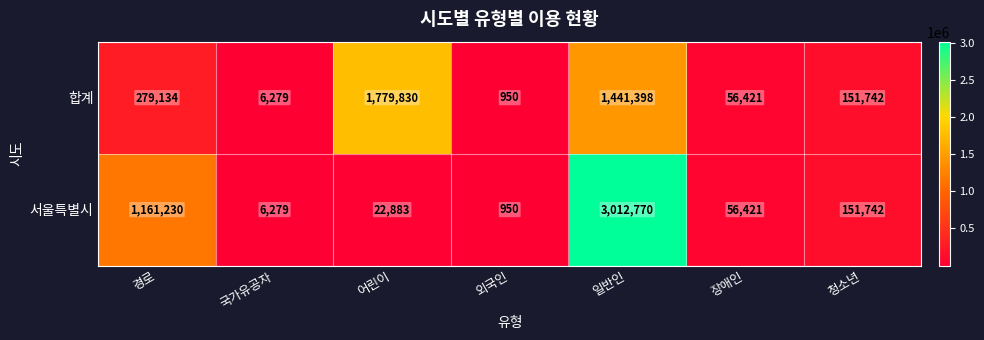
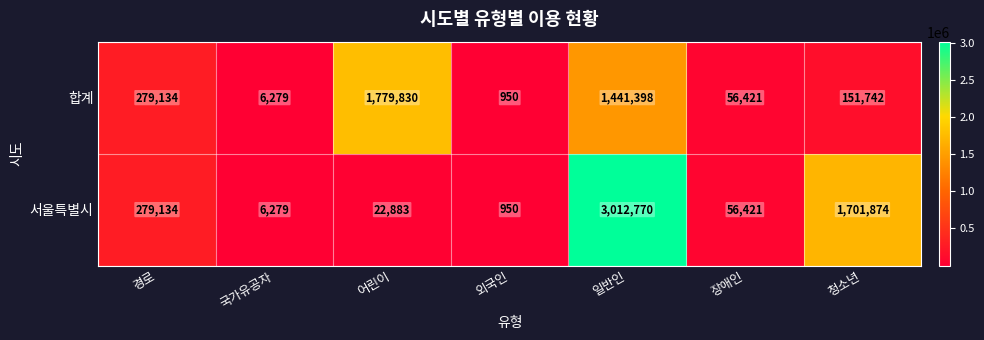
서울특별시, 경로: 1,161,230 -> 279,134
서울특별시, 청소년: 151,742 -> 1,701,874
